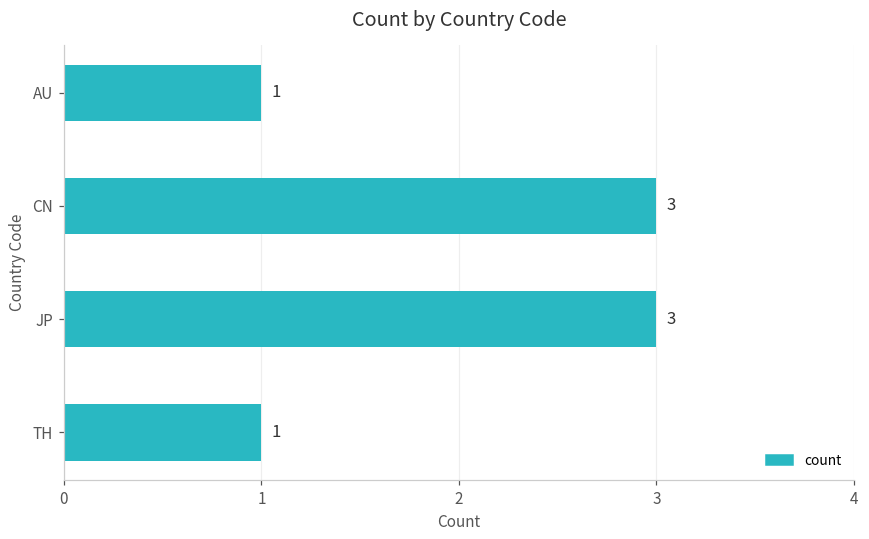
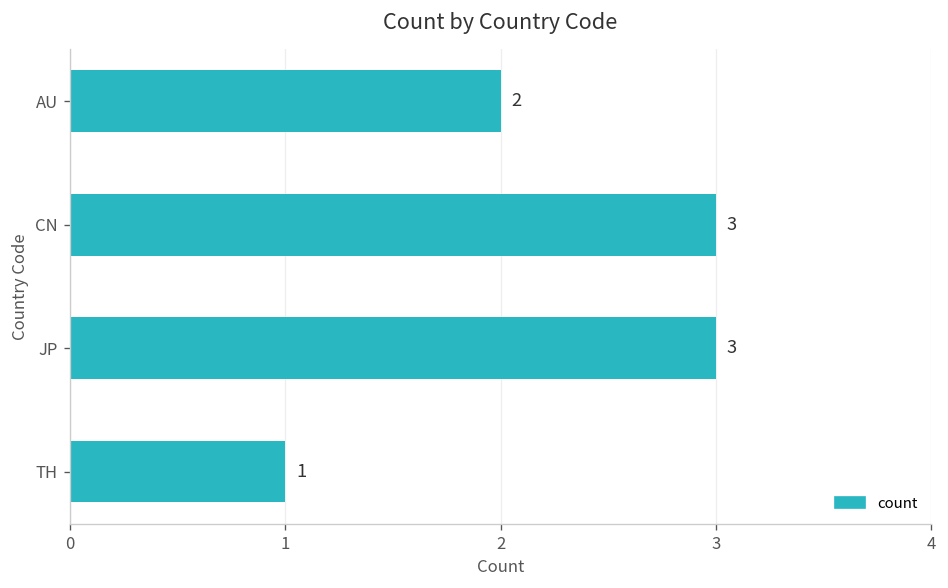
AU: 1 -> 2
